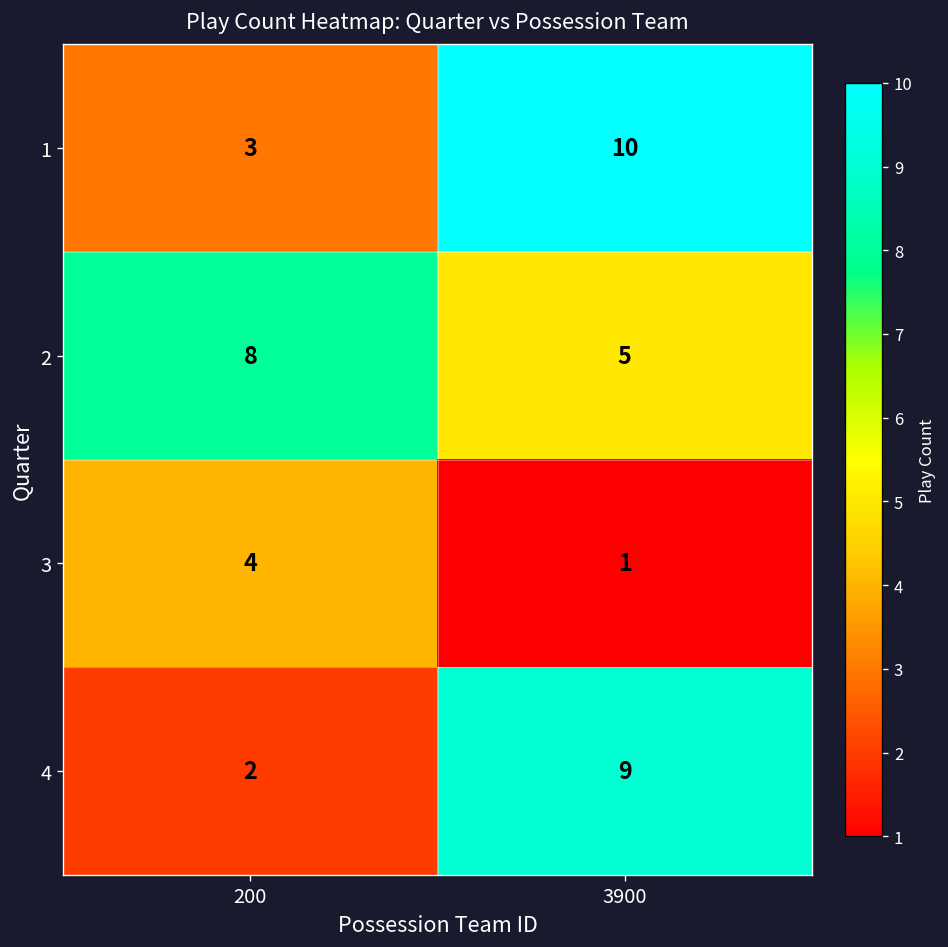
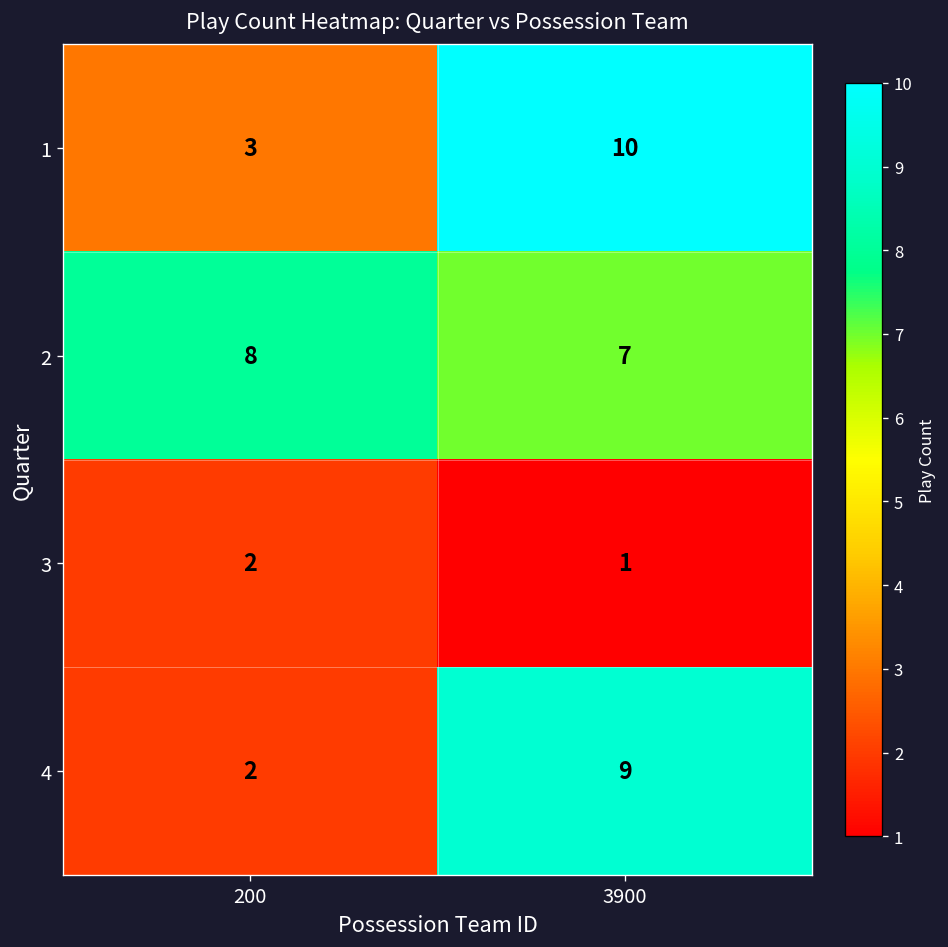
2, 3900: 5 -> 7
3, 200: 4 -> 2
